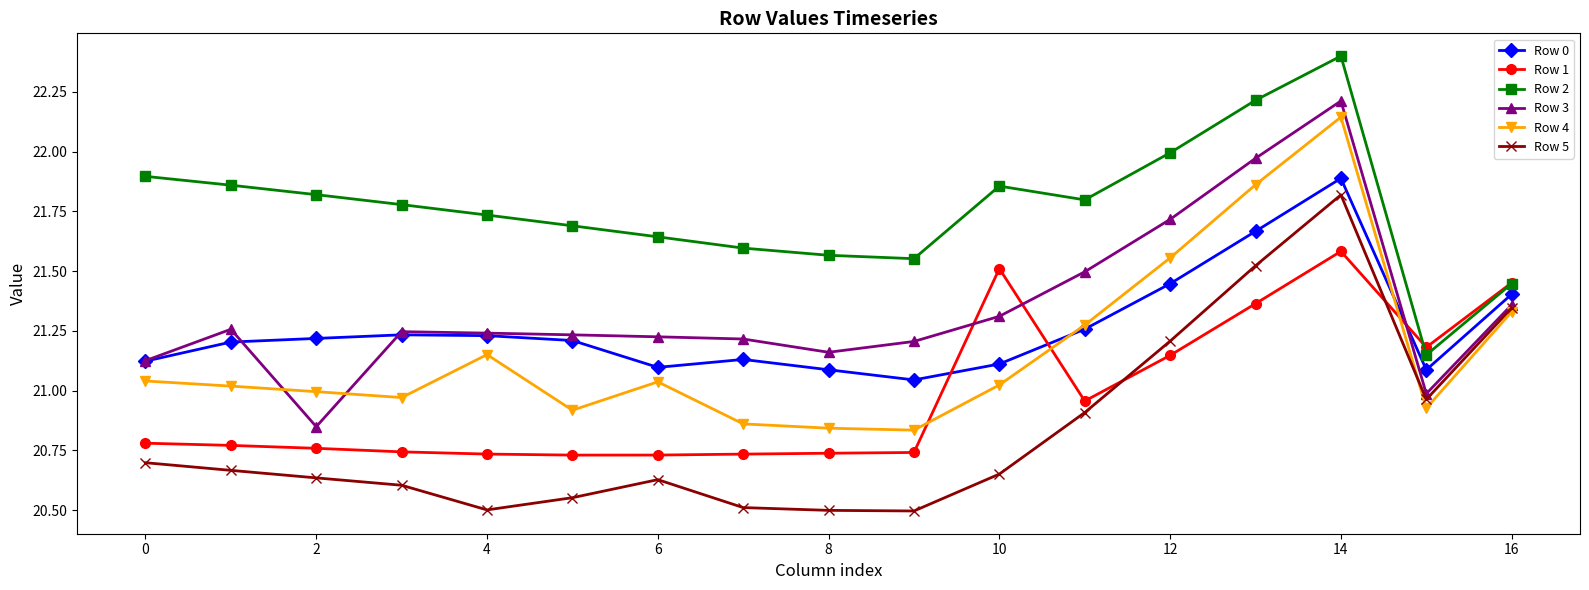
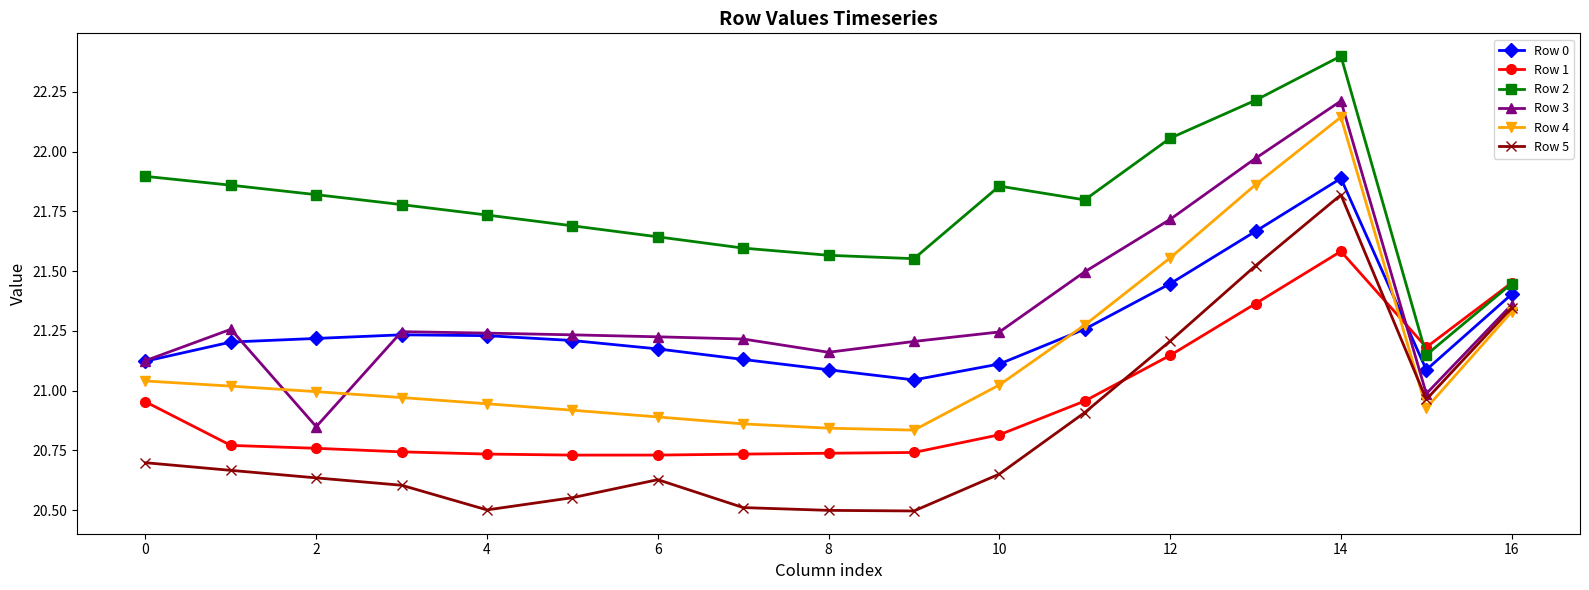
Row 1, 0: 20.78 -> 20.95
Row 4, 4: 21.15 -> 20.94
Row 0, 6: 21.10 -> 21.17
Row 4, 6: 21.04 -> 20.89
Row 1, 10: 21.51 -> 20.81
Row 3, 10: 21.31 -> 21.25
Row 2, 12: 22.00 -> 22.06
